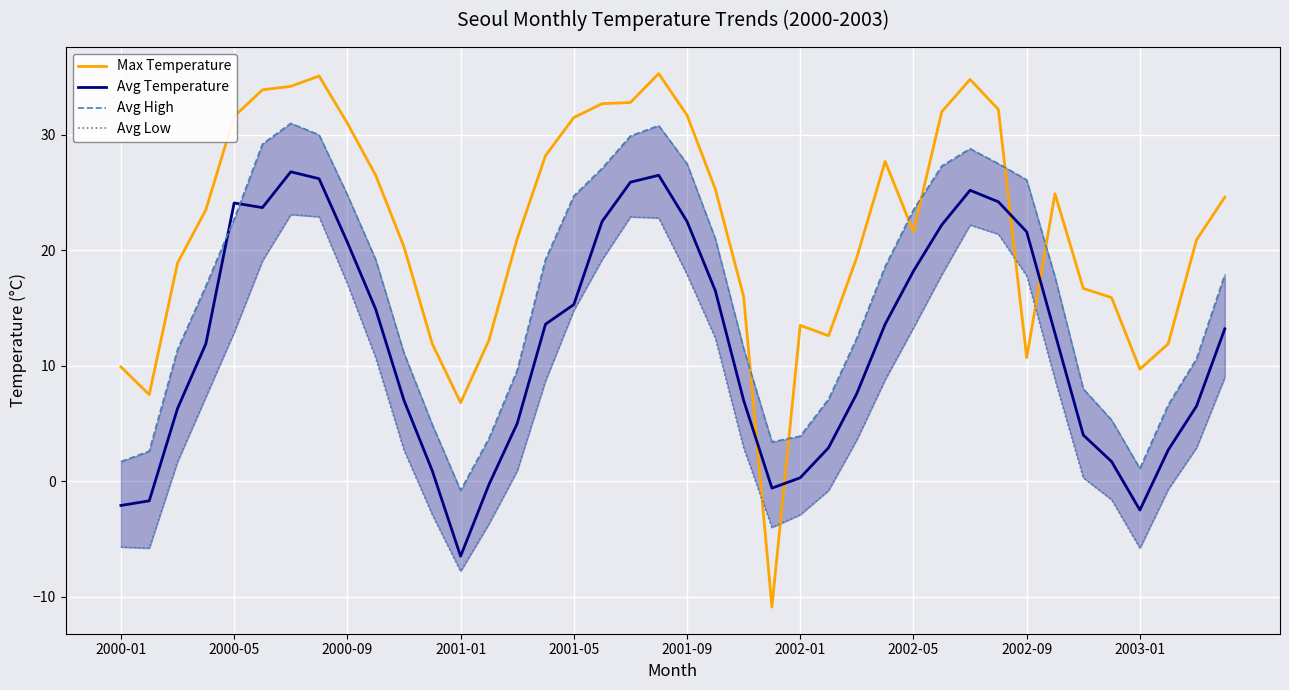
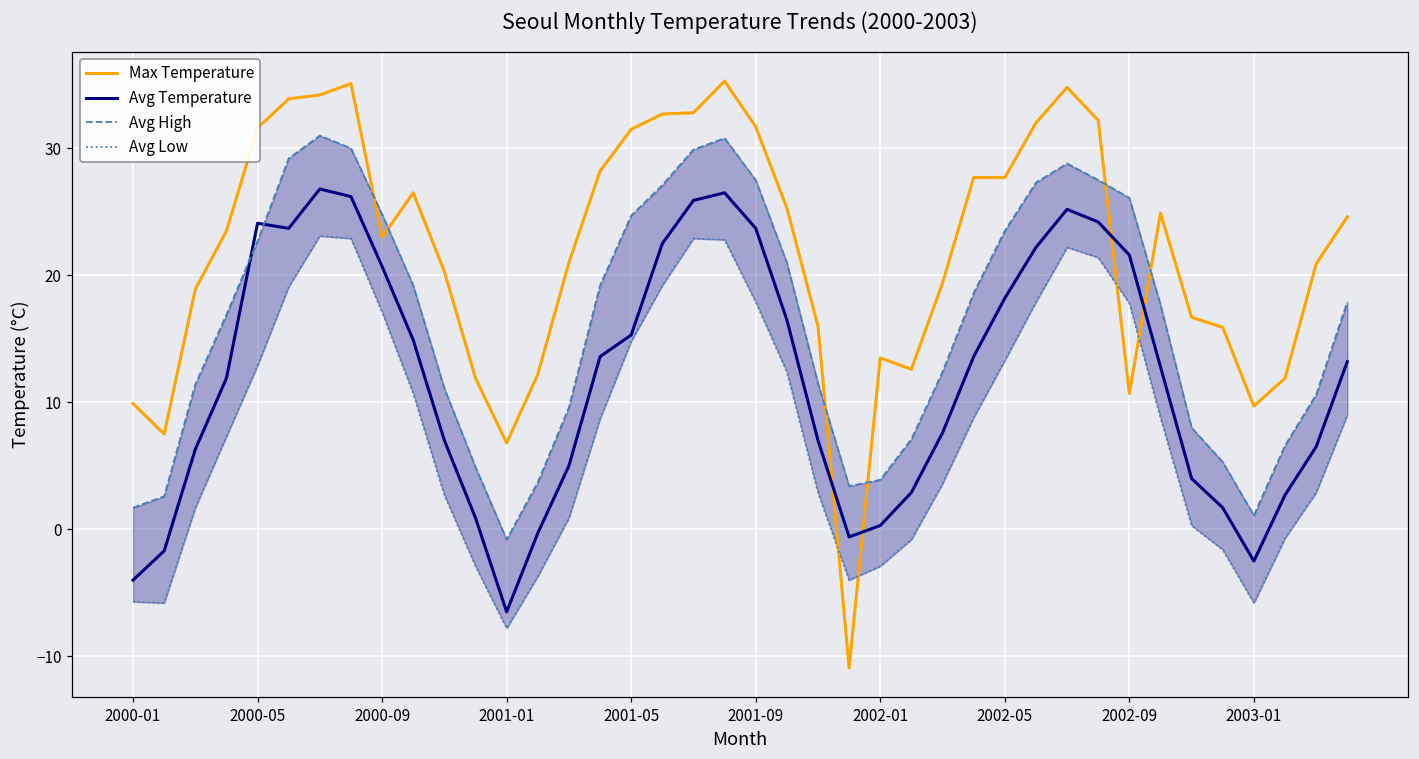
Avg Temperature, 2000-01: -2.1 -> -4.0
Max Temperature, 2000-09: 31 -> 23
Avg Temperature, 2001-09: 22.5 -> 23.7
Max Temperature, 2002-05: 21.6 -> 27.7
